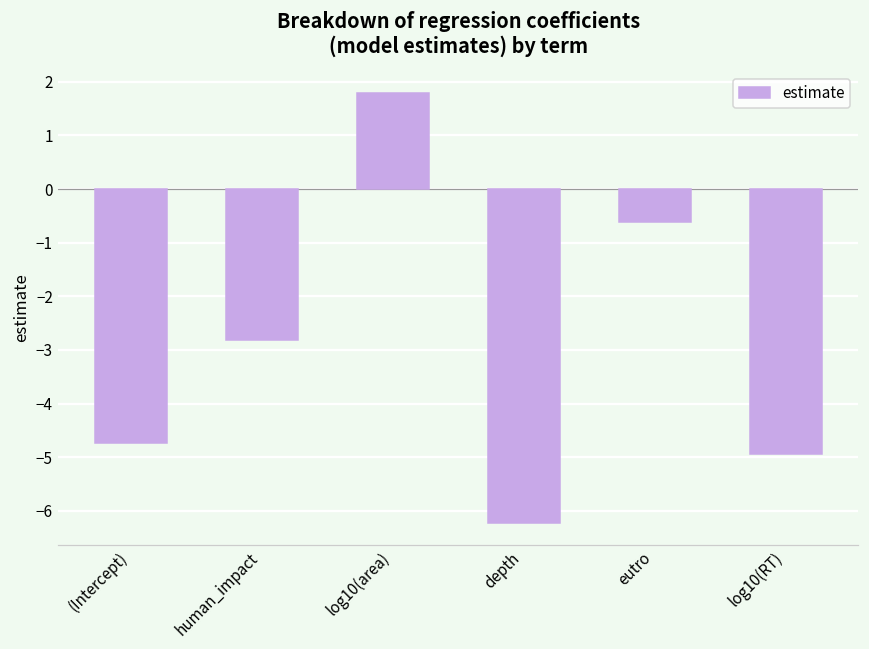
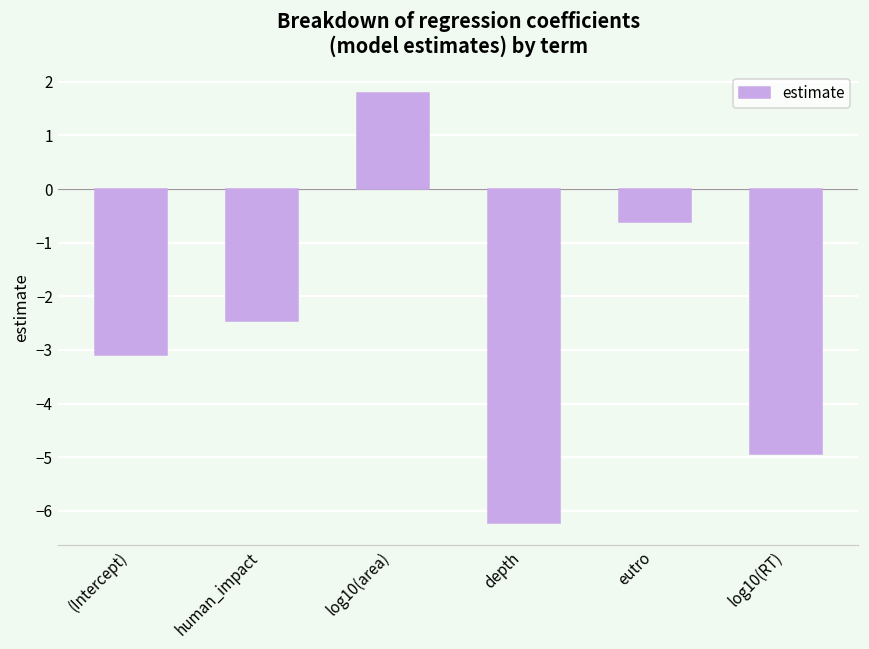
(Intercept): -4.7 -> -3.1
human_impact: -2.8 -> -2.5
